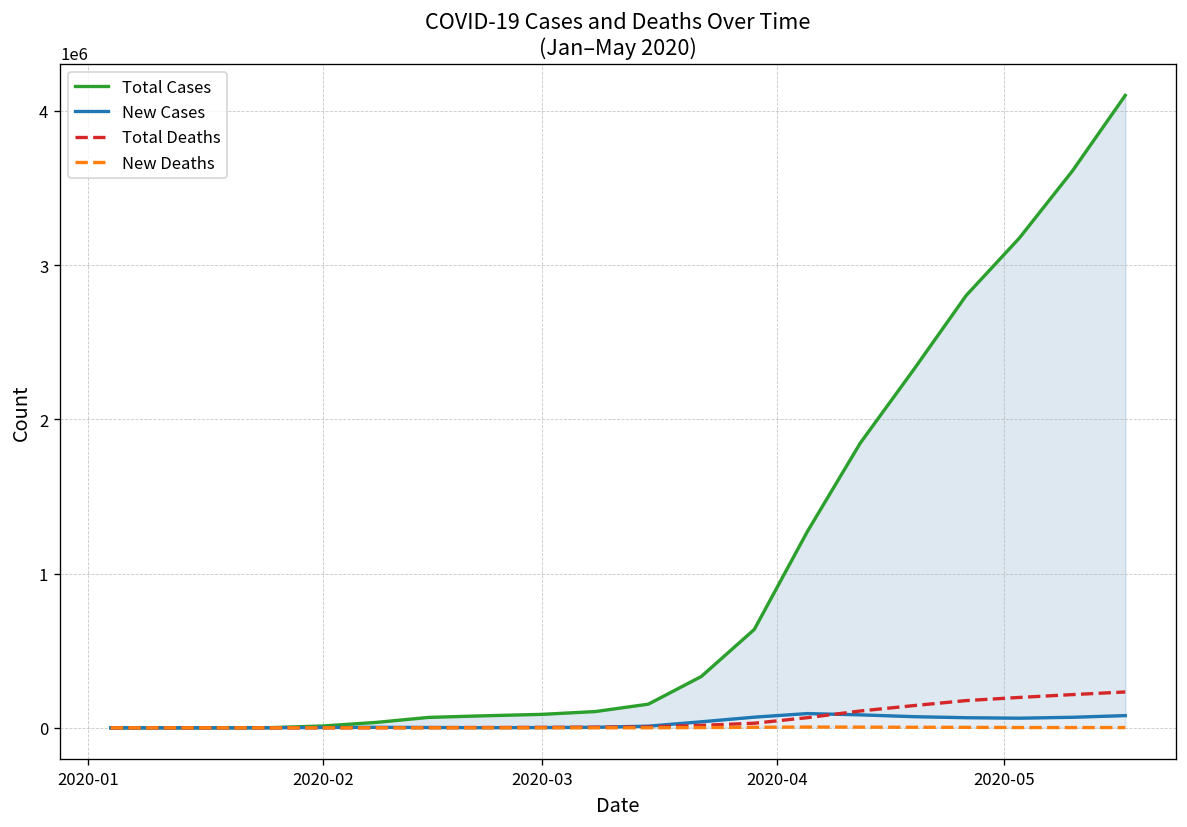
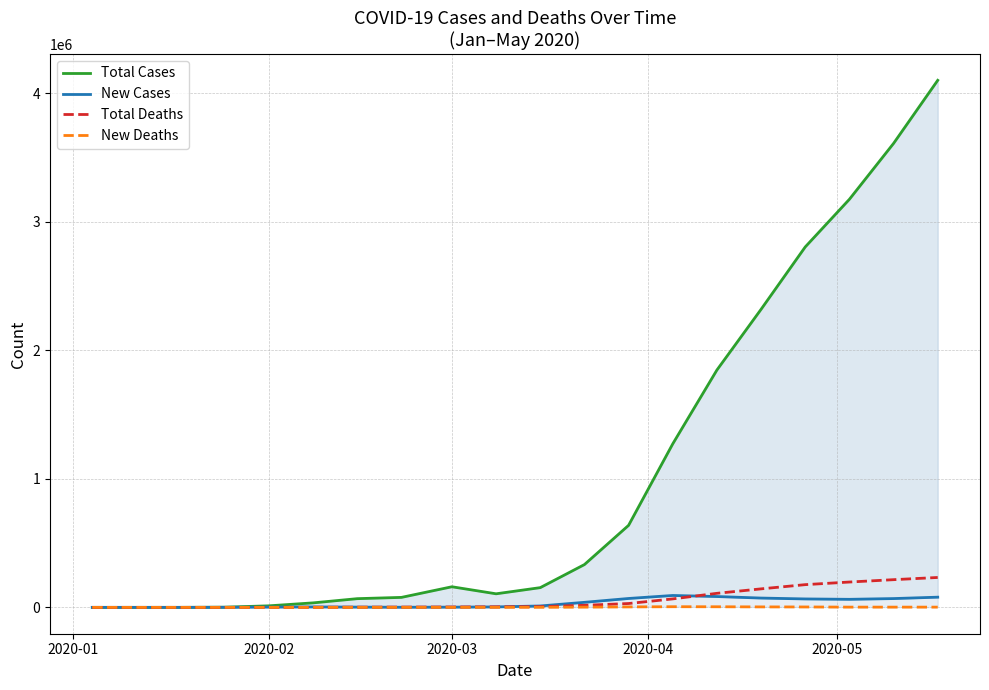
Total Cases, 2020-03: 90000 -> 160000
